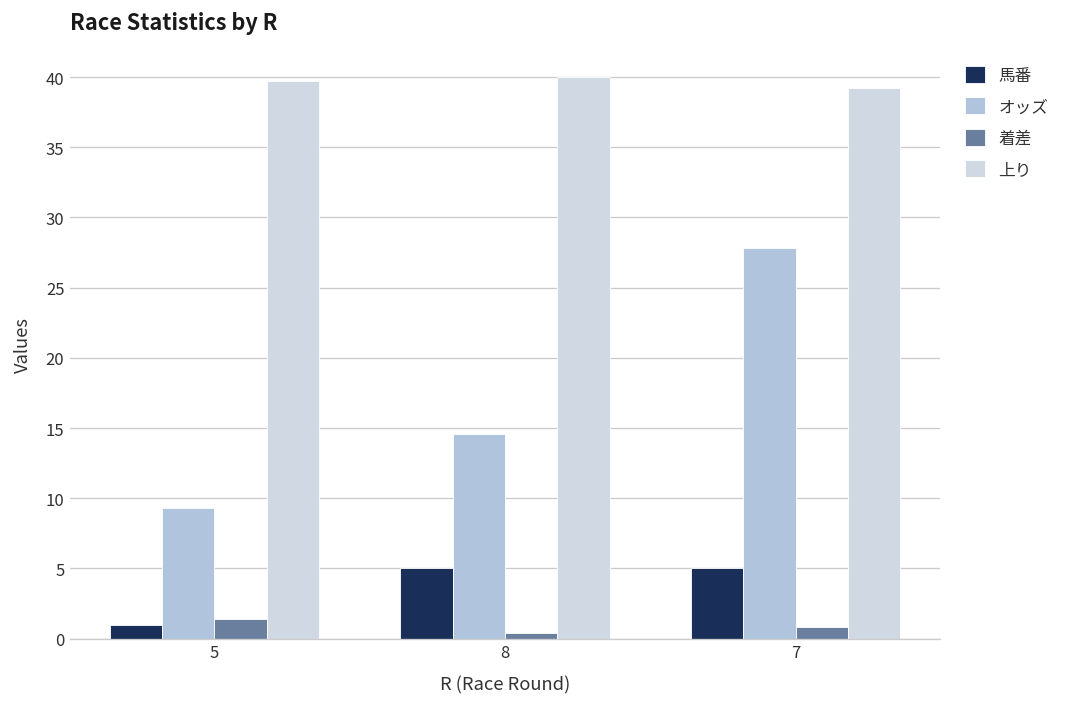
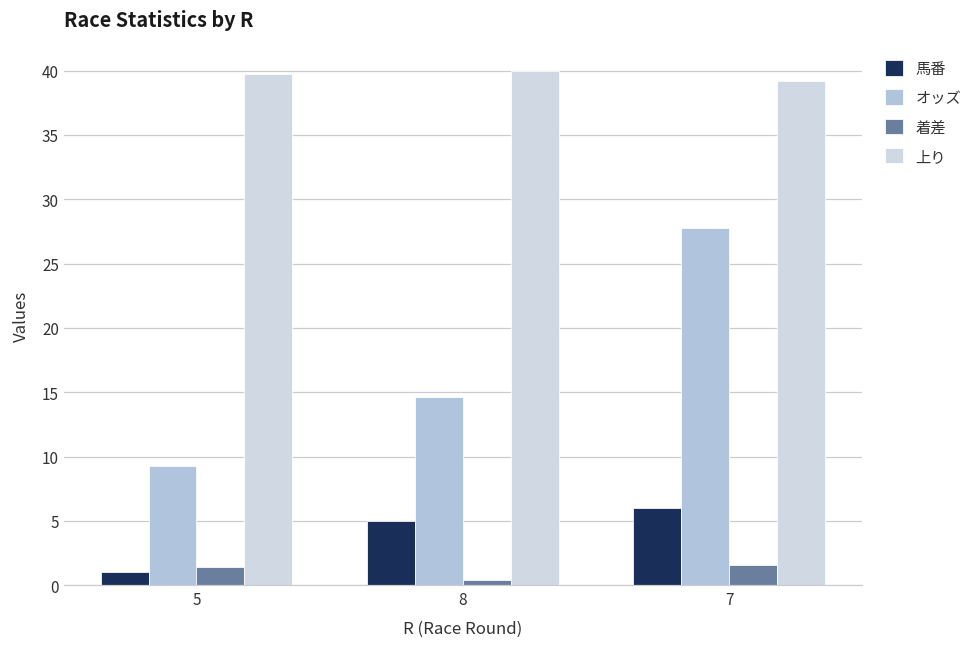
馬番, 7: 5 -> 6
着差, 7: 0.8 -> 1.6
